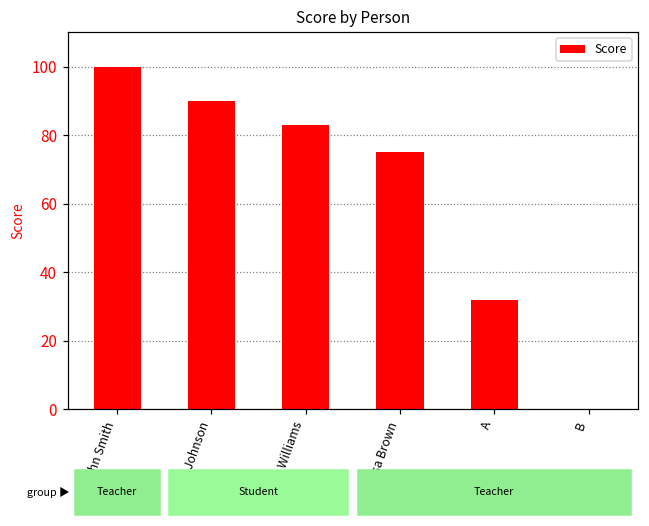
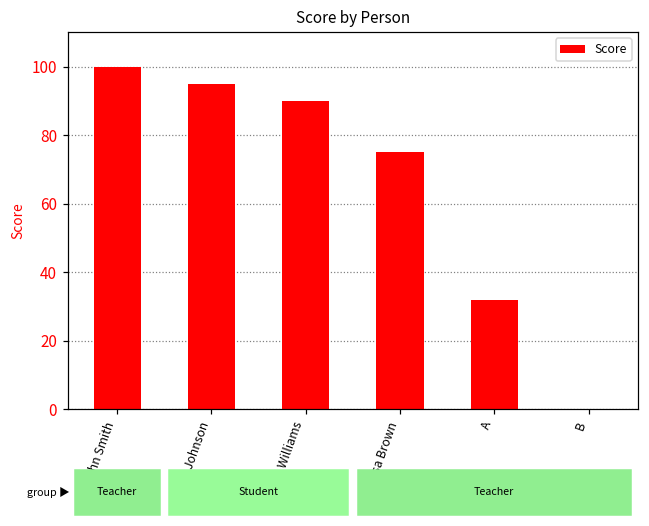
Alice Johnson: 90 -> 95
Bob Williams: 83 -> 90
